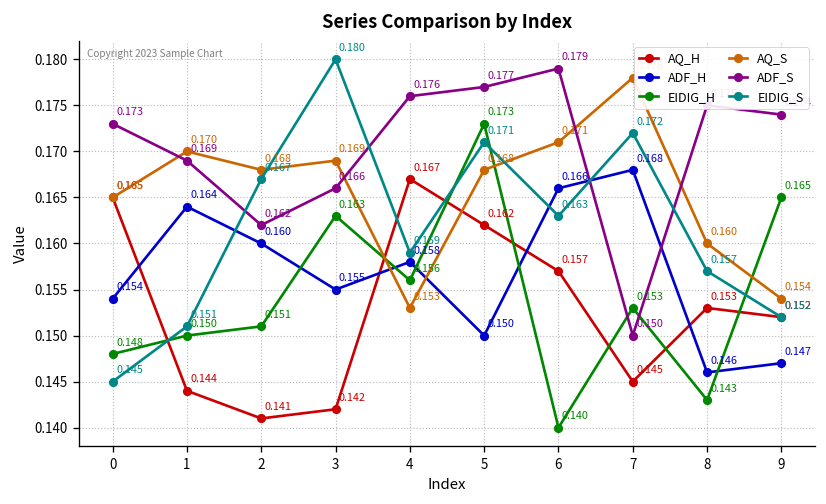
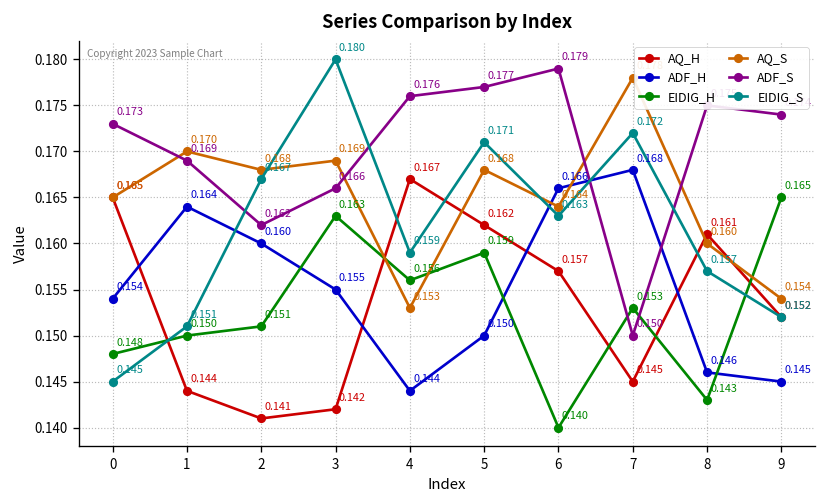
ADF_H, 4: 0.158 -> 0.144
EIDIG_H, 5: 0.173 -> 0.159
AQ_S, 6: 0.171 -> 0.164
AQ_H, 8: 0.153 -> 0.161
ADF_H, 9: 0.147 -> 0.145
